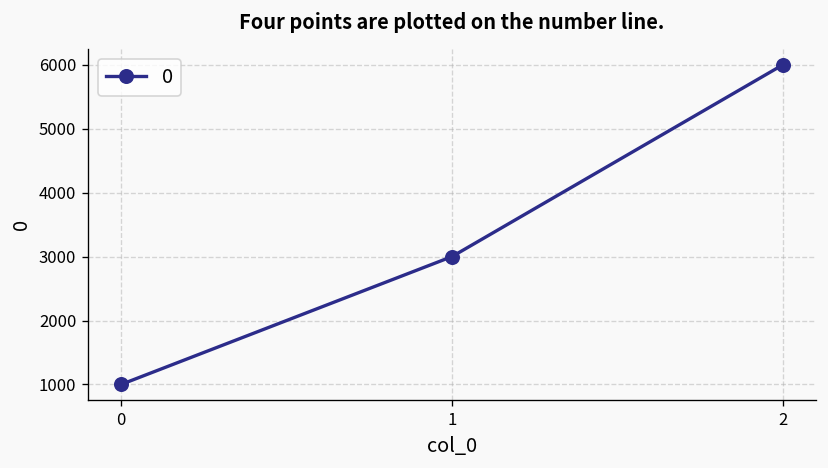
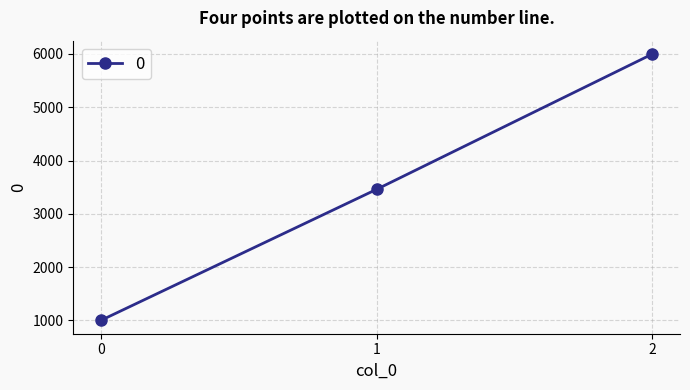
1: 3000 -> 3500
